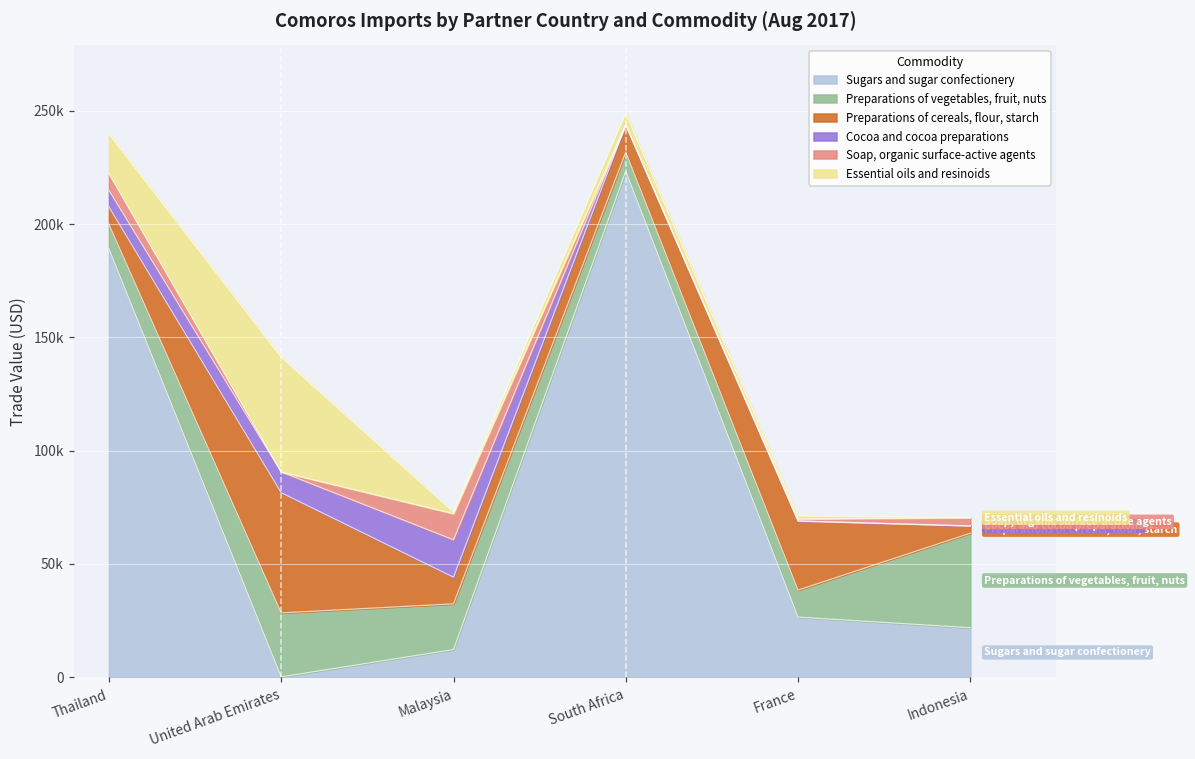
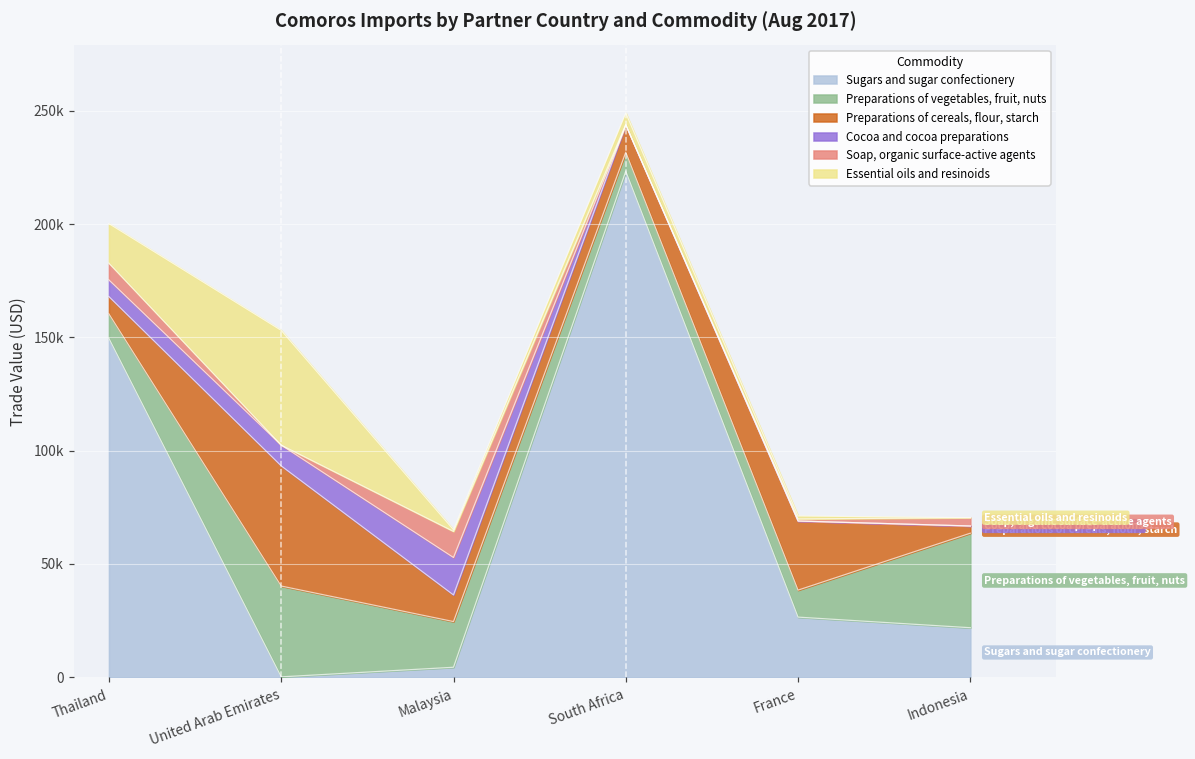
Sugars and sugar confectionery, Thailand: 189000 -> 150000
Preparations of vegetables, fruit, nuts, United Arab Emirates: 28000 -> 40000
Sugars and sugar confectionery, Malaysia: 12000 -> 4000
